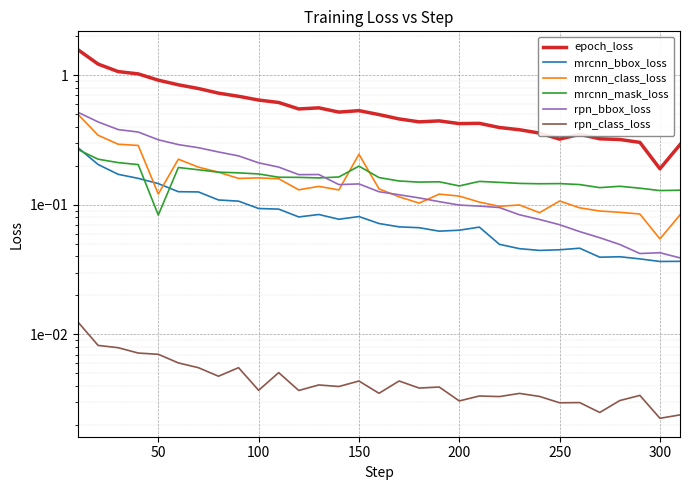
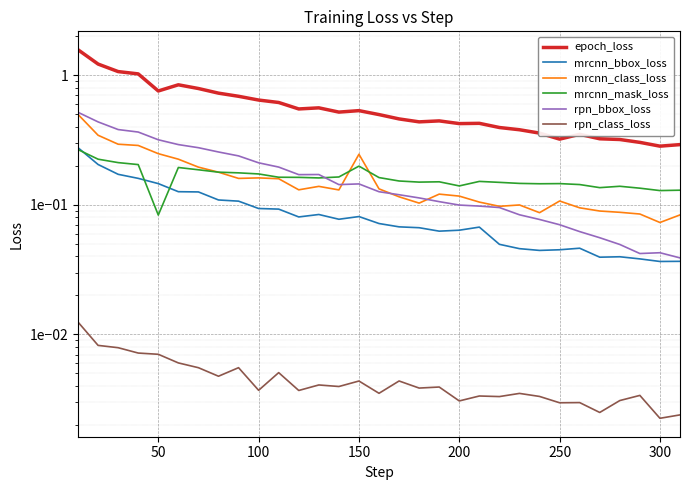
epoch_loss, 50: 0.9 -> 0.8
mrcnn_class_loss, 50: 0.12 -> 0.25
epoch_loss, 300: 0.19 -> 0.28
mrcnn_class_loss, 300: 0.055 -> 0.07
